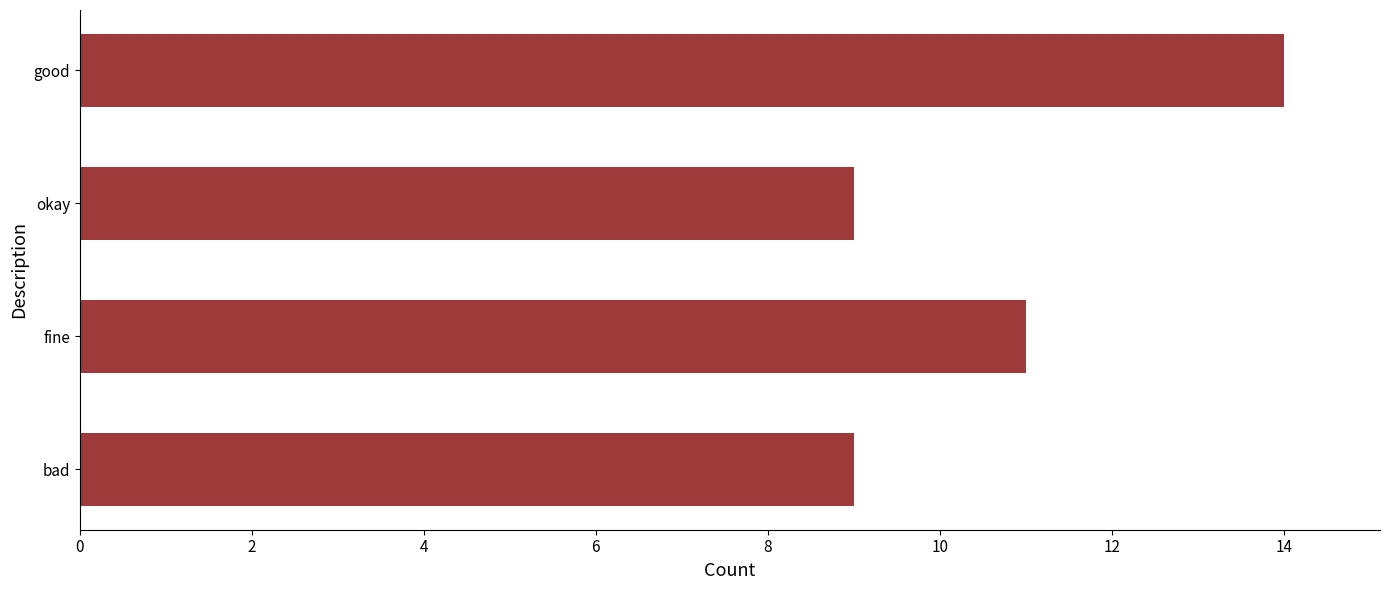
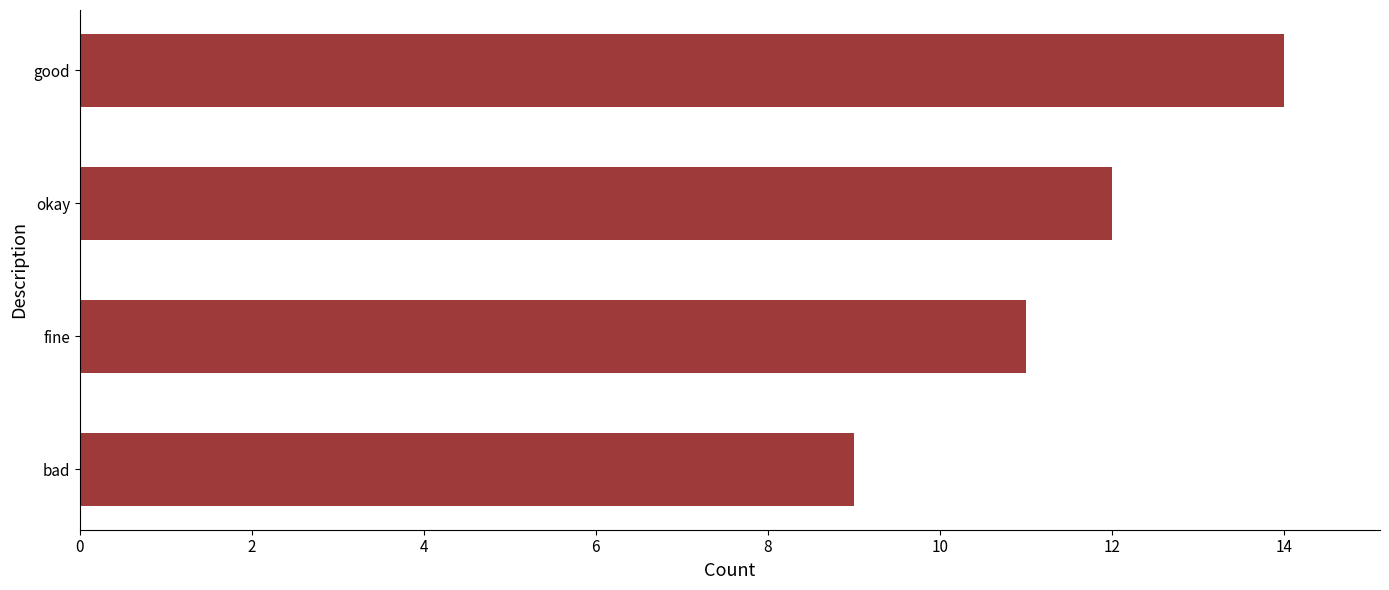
okay: 9 -> 12
